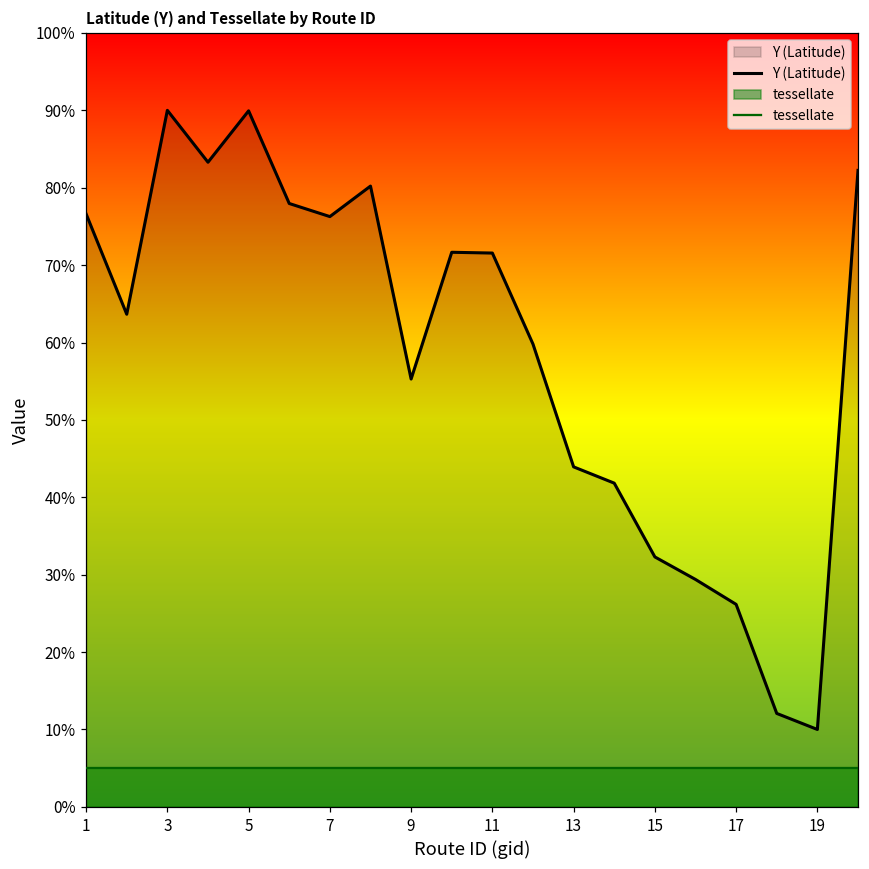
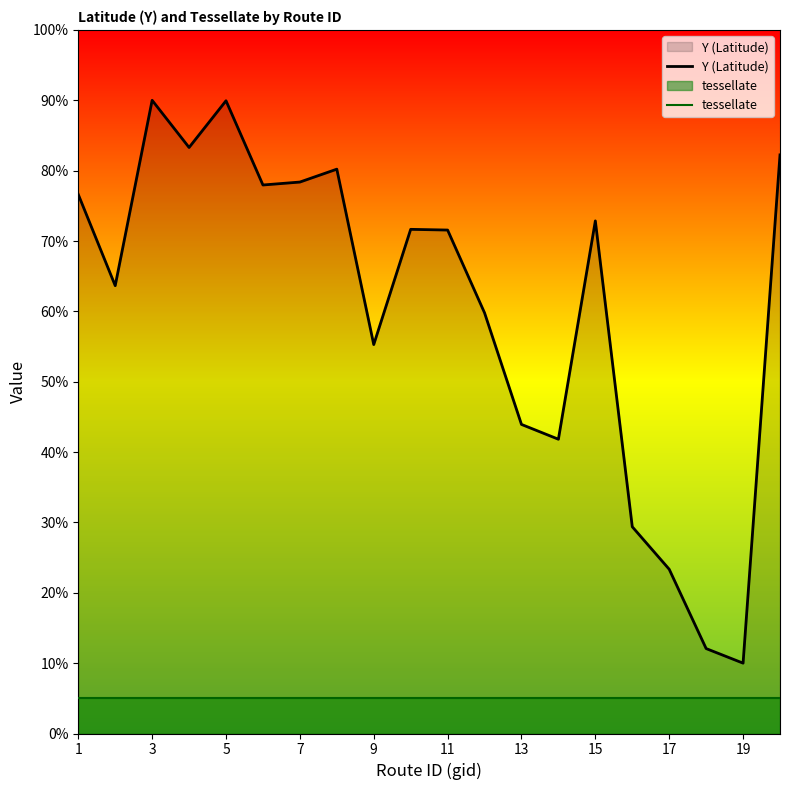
Y (Latitude), 7: 76% -> 78%
Y (Latitude), 15: 32% -> 73%
Y (Latitude), 17: 26% -> 23%
